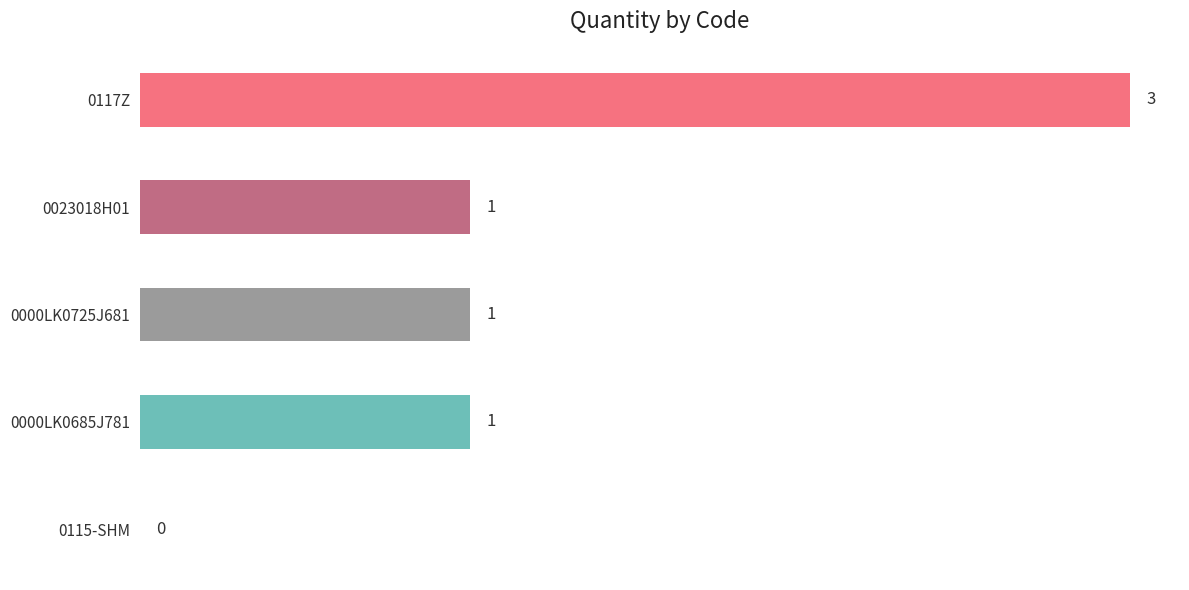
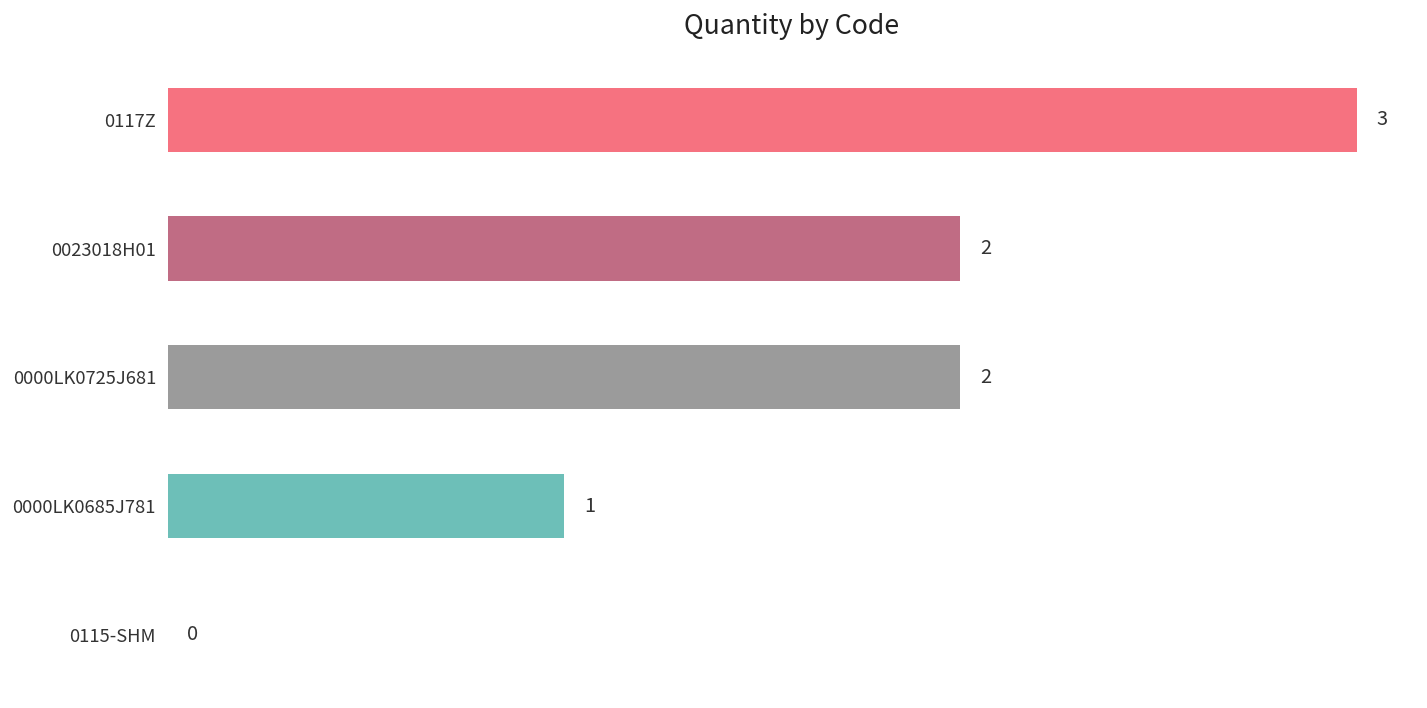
0023018H01: 1 -> 2
0000LK0725J681: 1 -> 2
